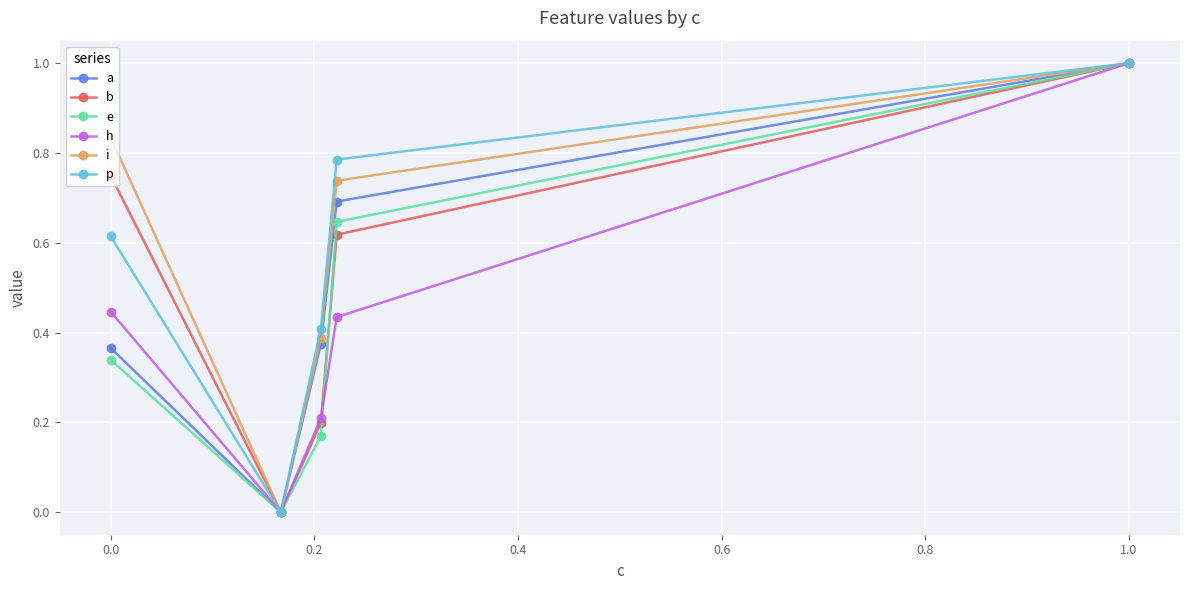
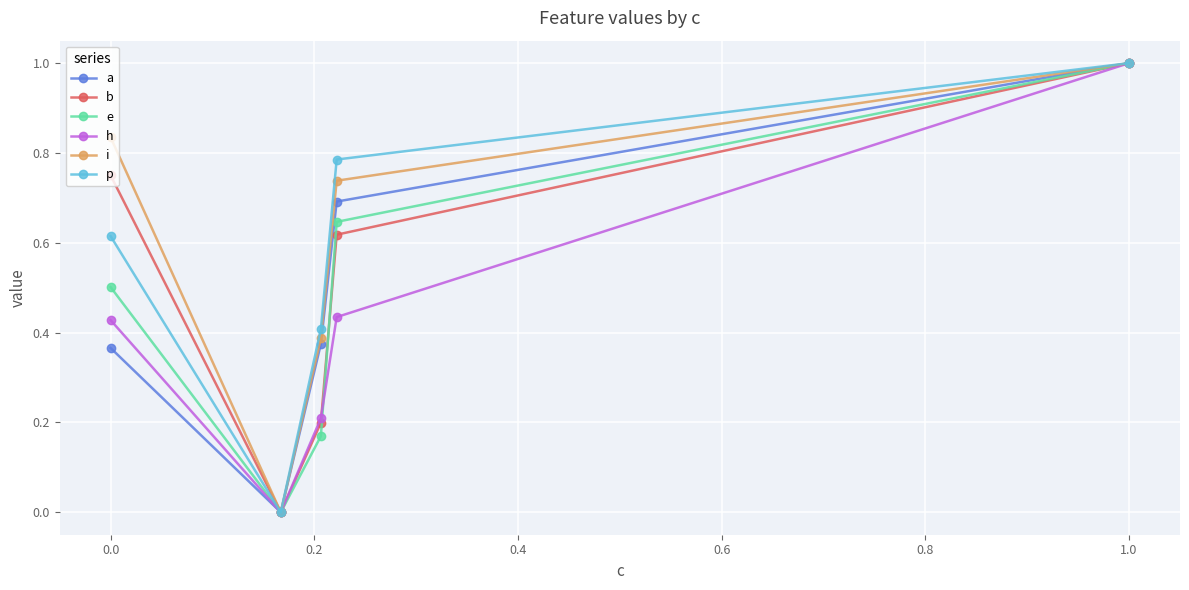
e, 0.0: 0.34 -> 0.50
h, 0.0: 0.45 -> 0.43
